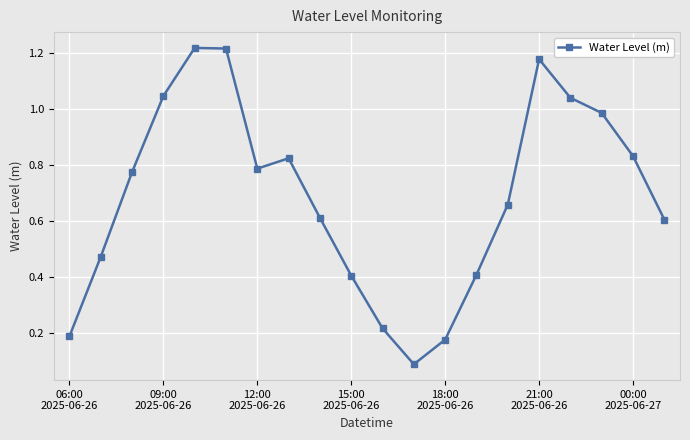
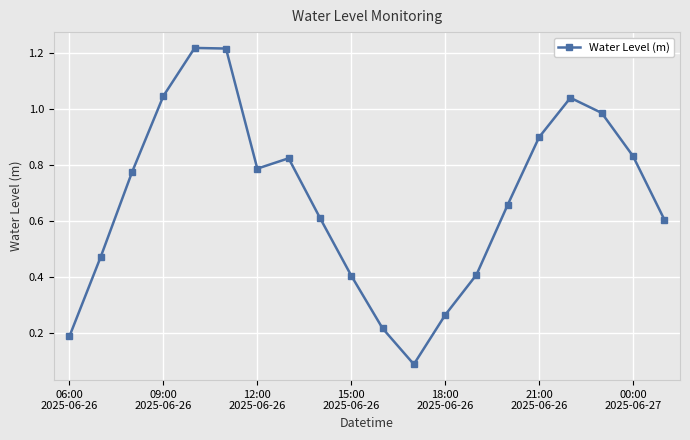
18:00 2025-06-26: 0.18 -> 0.27
21:00 2025-06-26: 1.18 -> 0.90
